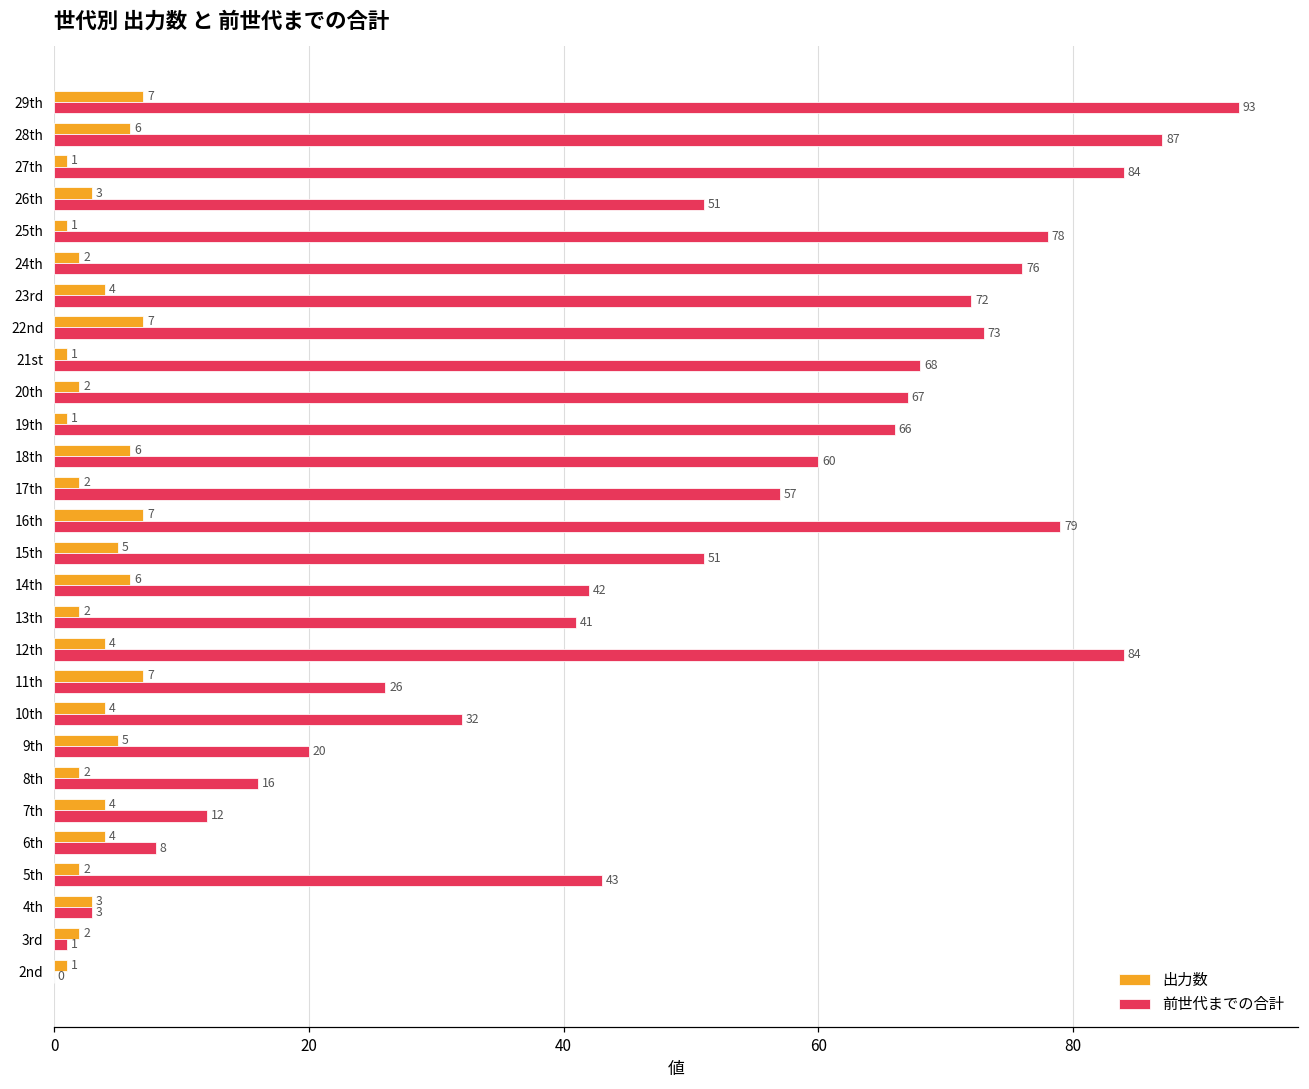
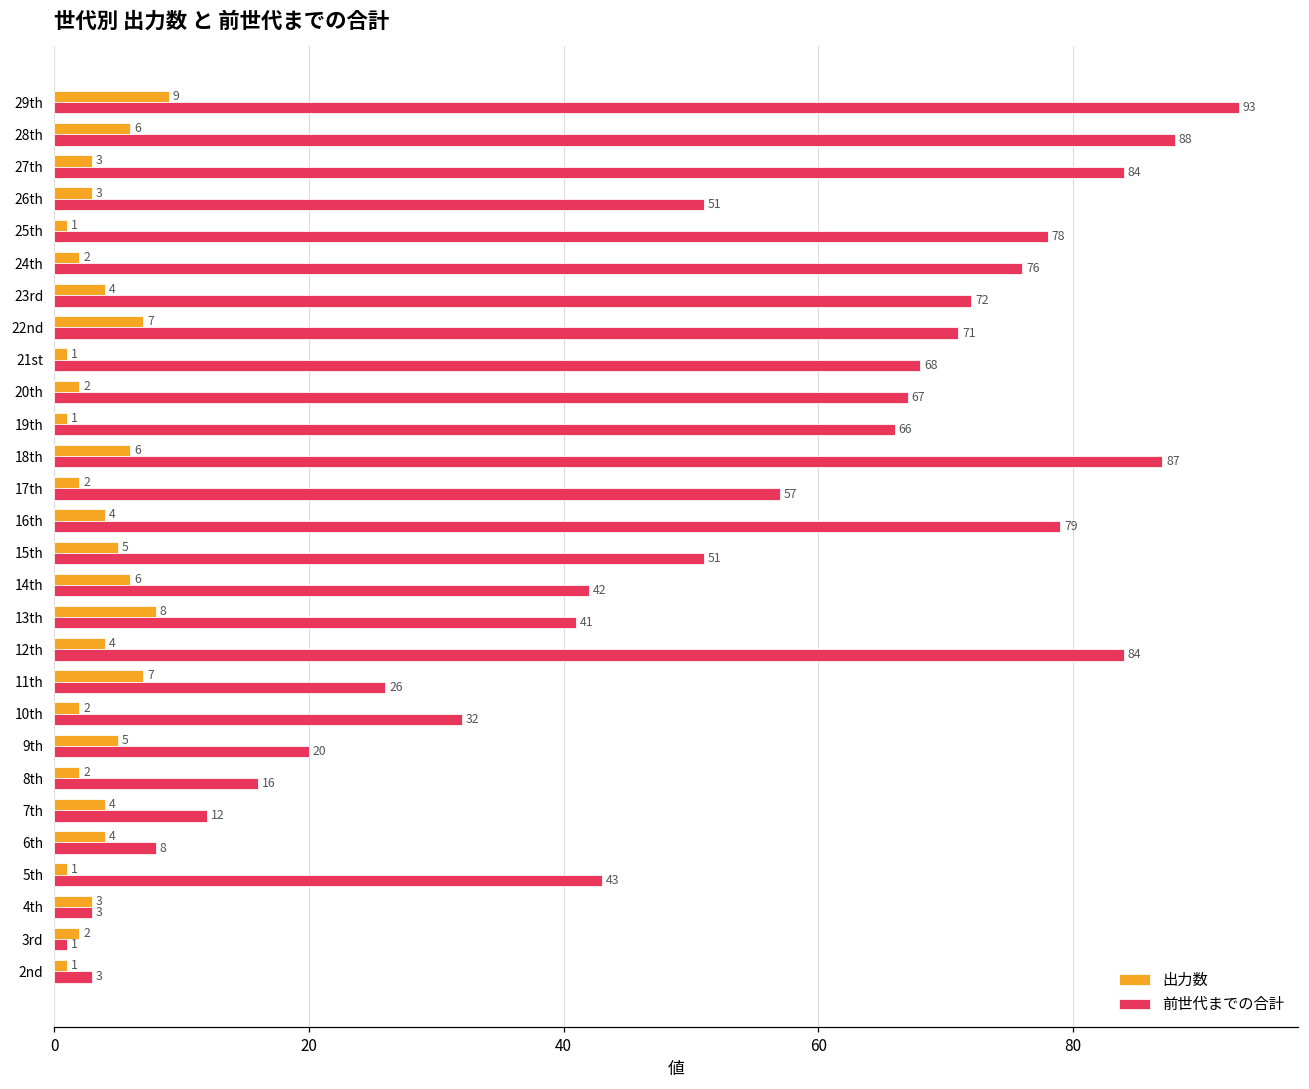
出力数, 29th: 7 -> 9
前世代までの合計, 28th: 87 -> 88
出力数, 27th: 1 -> 3
前世代までの合計, 22nd: 73 -> 71
前世代までの合計, 18th: 60 -> 87
出力数, 16th: 7 -> 4
出力数, 13th: 2 -> 8
出力数, 10th: 4 -> 2
出力数, 5th: 2 -> 1
前世代までの合計, 2nd: 0 -> 3
